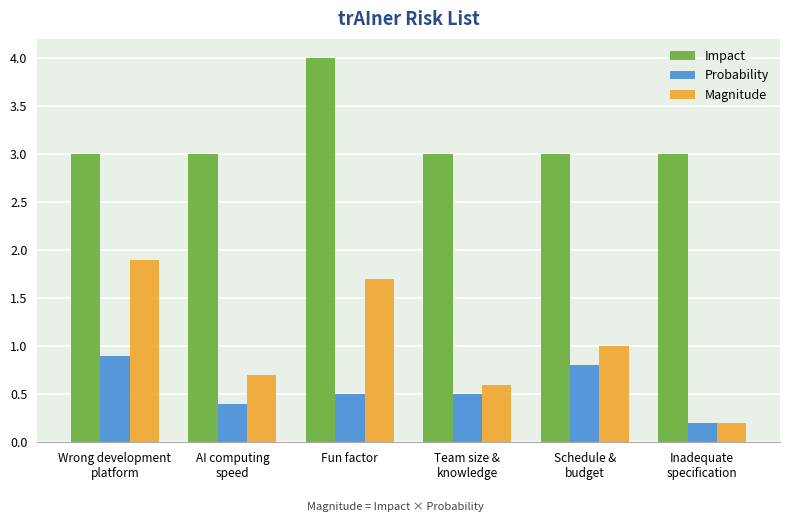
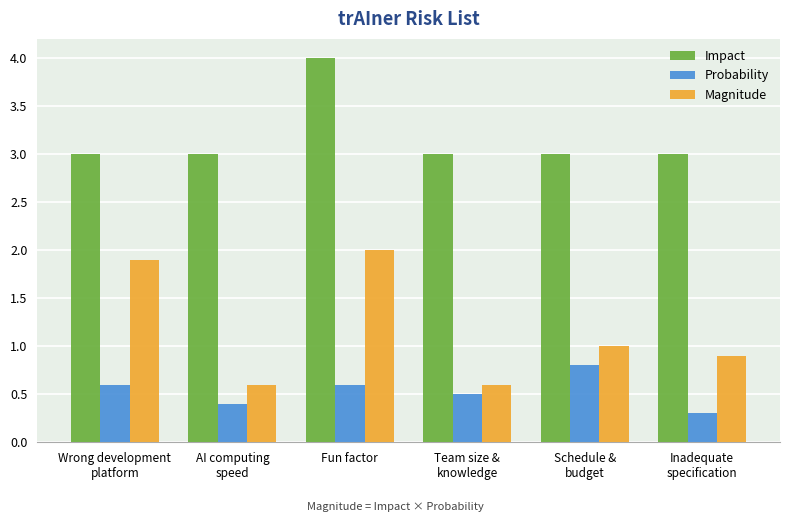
Probability, Wrong development platform: 0.9 -> 0.6
Magnitude, AI computing speed: 0.7 -> 0.6
Probability, Fun factor: 0.5 -> 0.6
Magnitude, Fun factor: 1.7 -> 2.0
Probability, Inadequate specification: 0.2 -> 0.3
Magnitude, Inadequate specification: 0.2 -> 0.9
